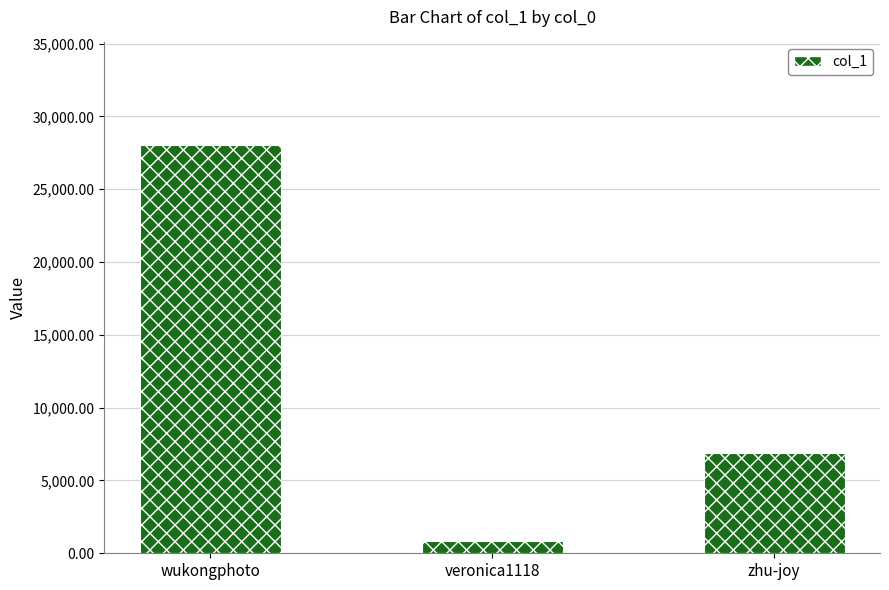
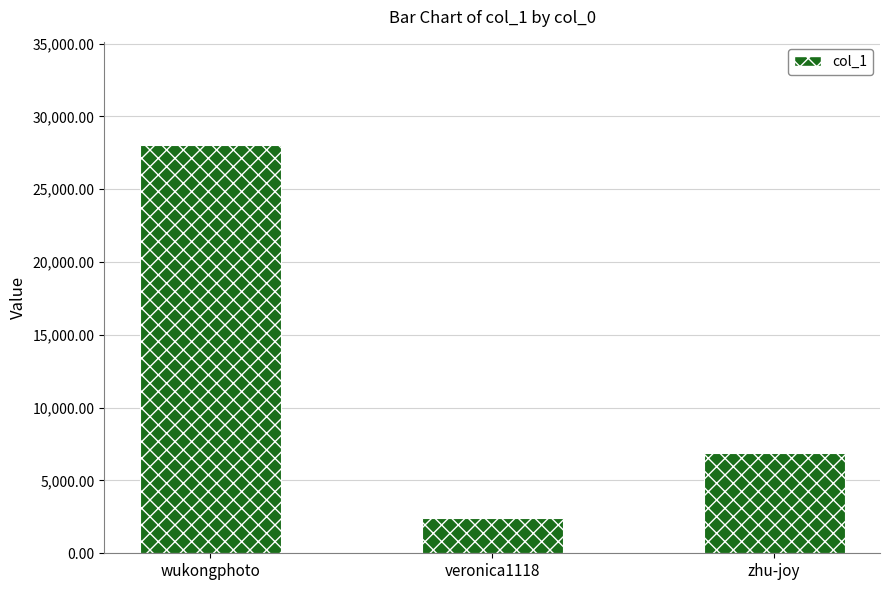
veronica1118: 900 -> 2,400
